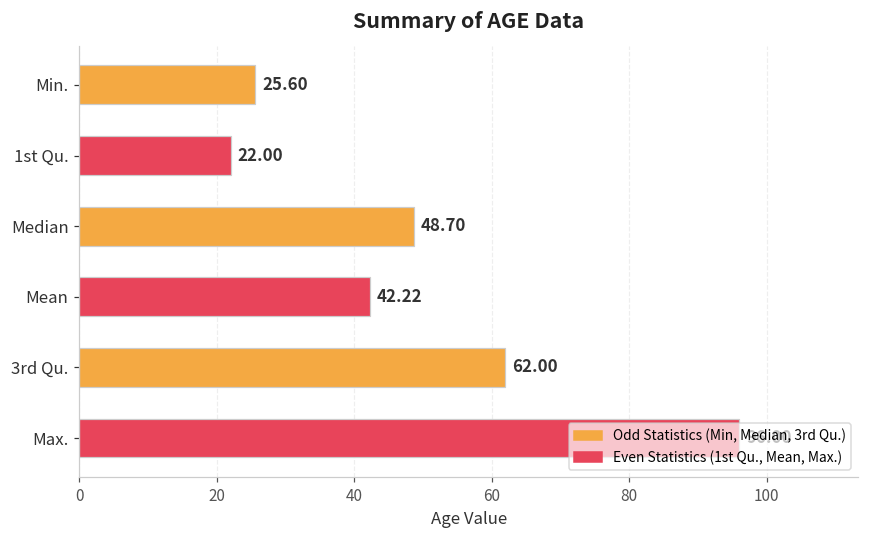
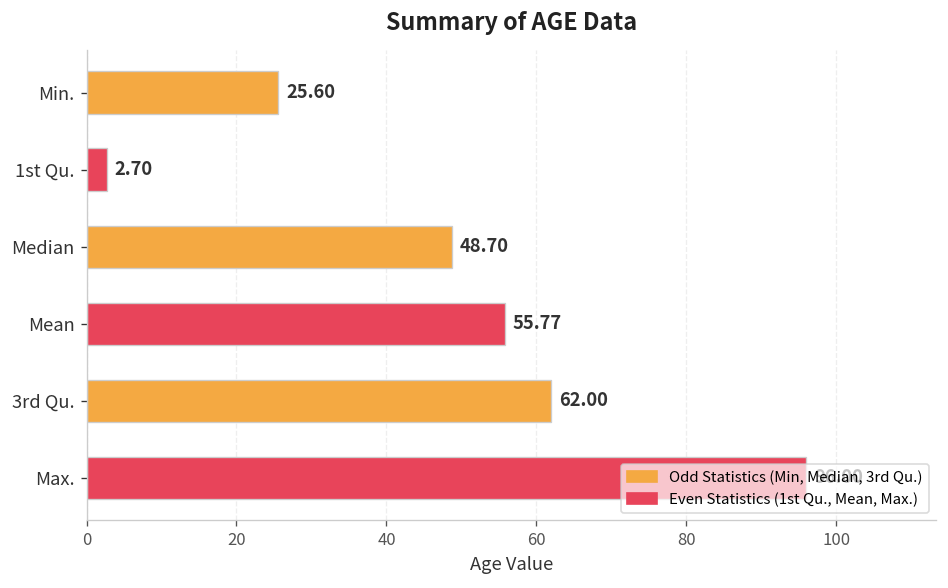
1st Qu.: 22.00 -> 2.70
Mean: 42.22 -> 55.77
